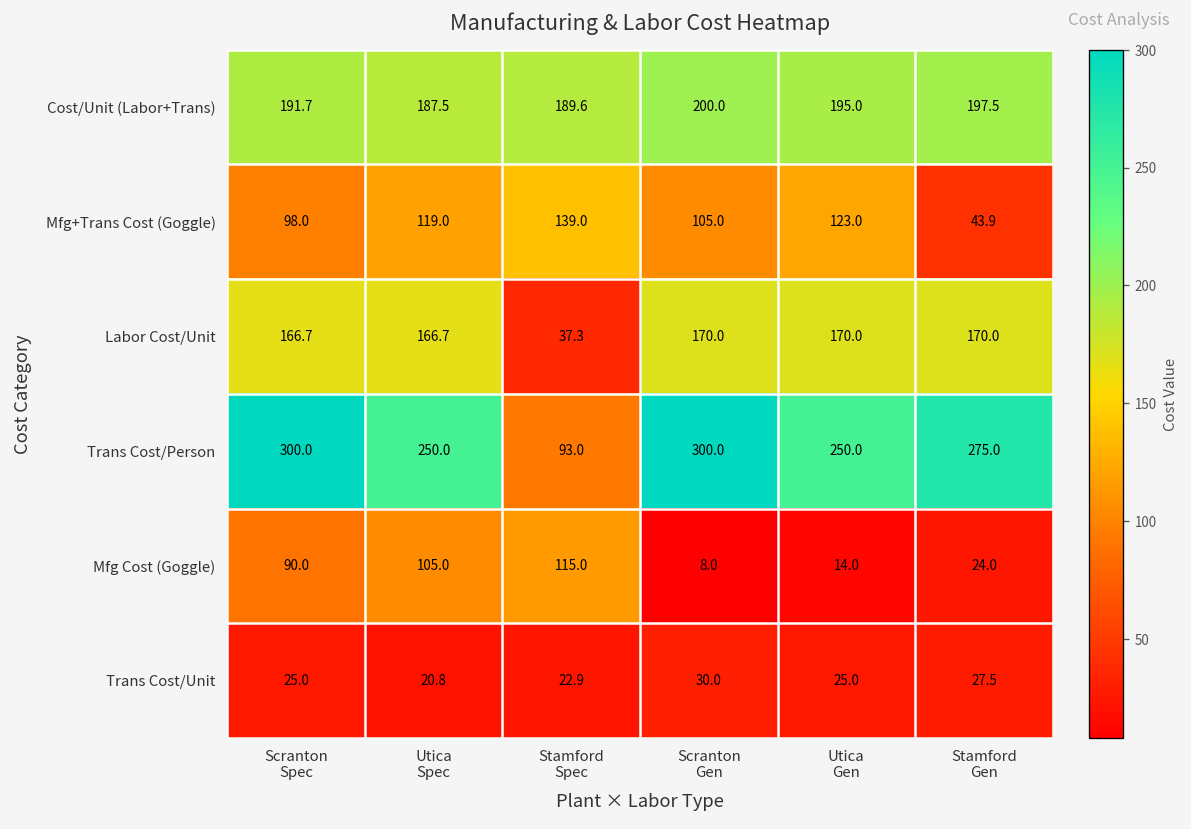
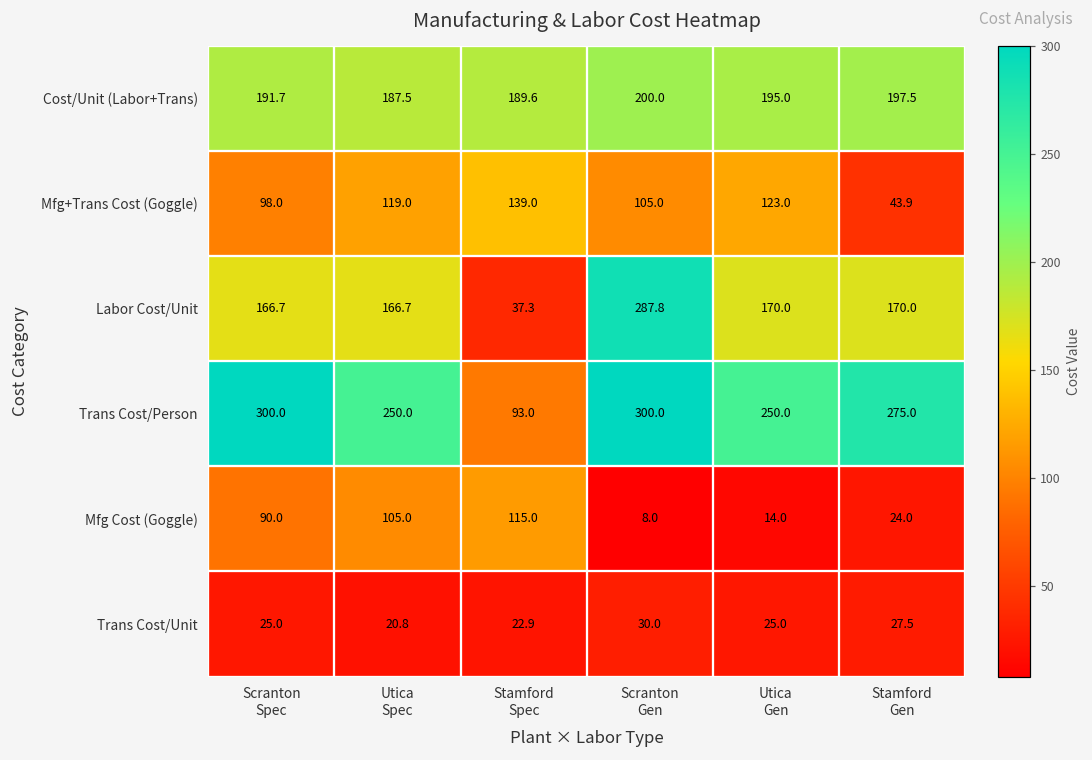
Labor Cost/Unit, Scranton Gen: 170.0 -> 287.8
